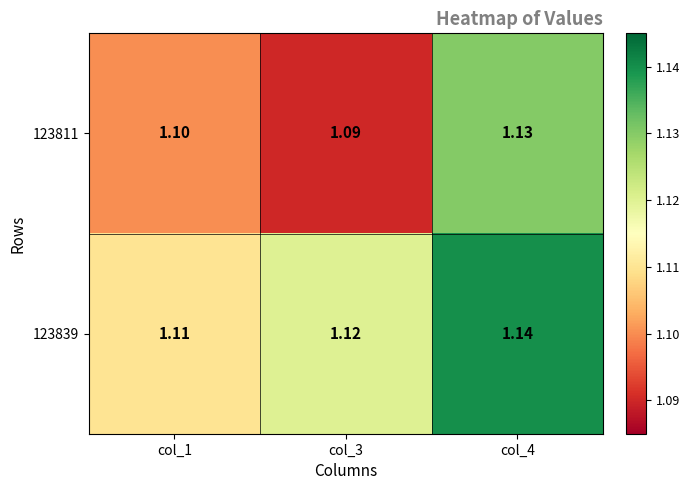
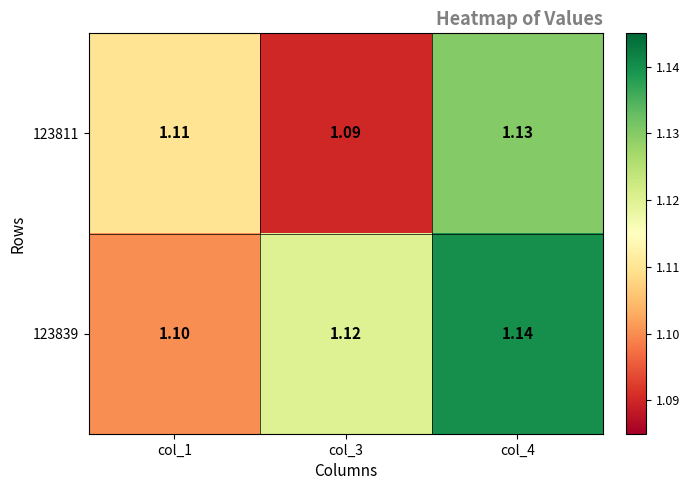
123811, col_1: 1.10 -> 1.11
123839, col_1: 1.11 -> 1.10
